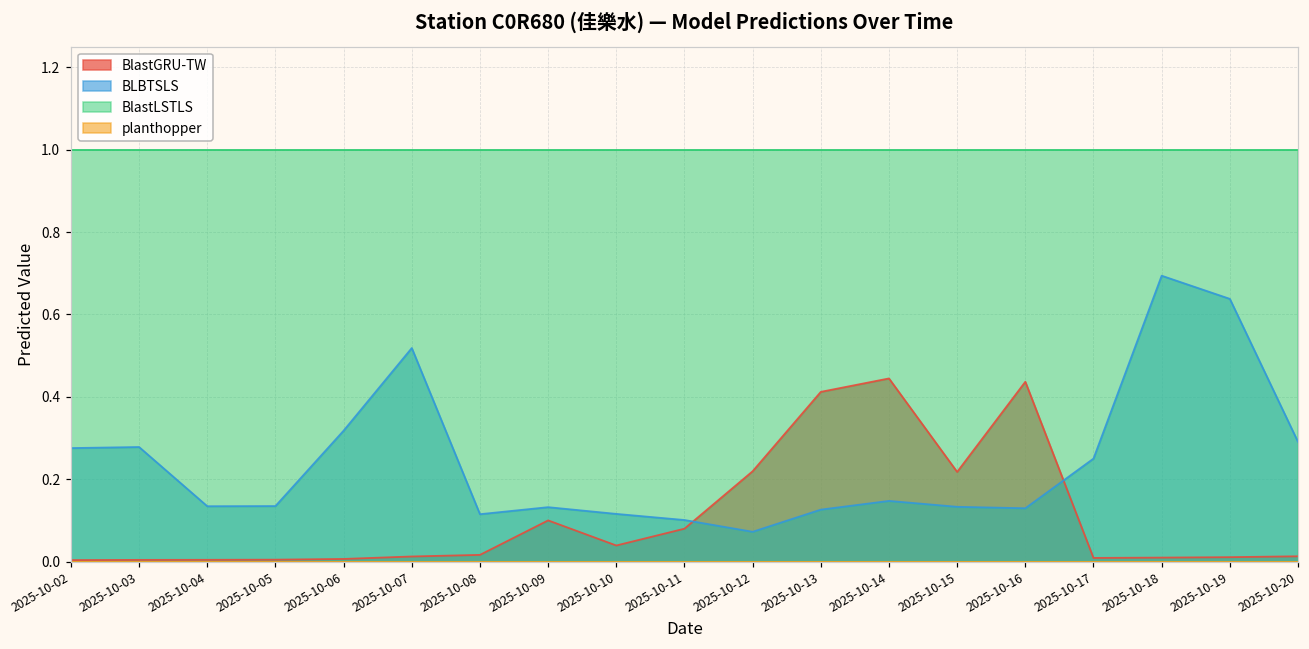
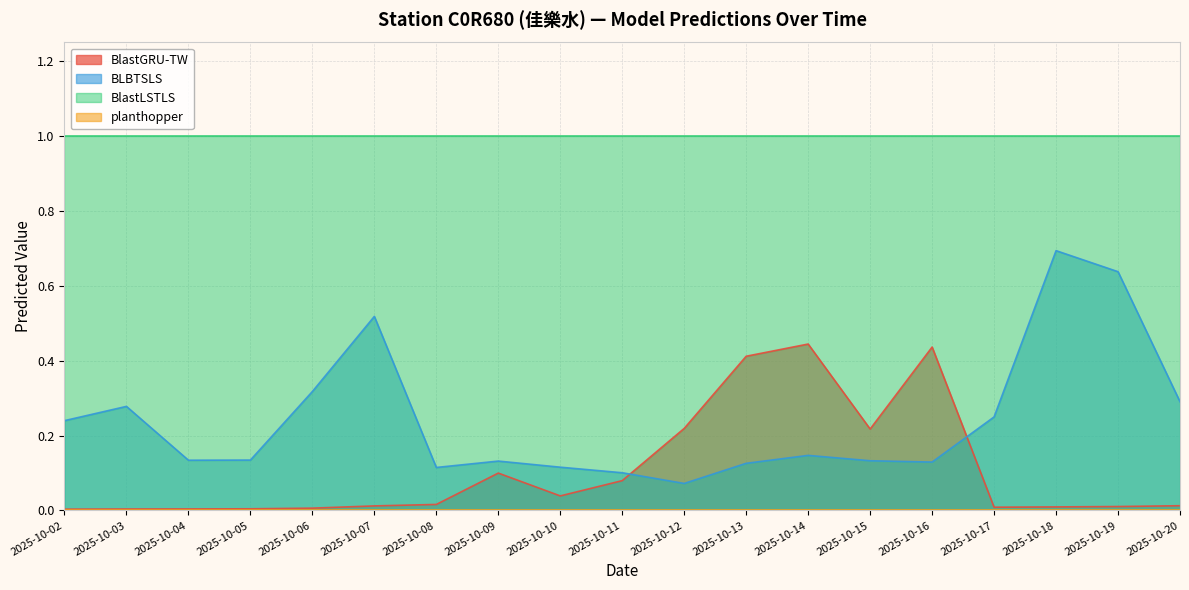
BLBTSLS, 2025-10-02: 0.28 -> 0.24
